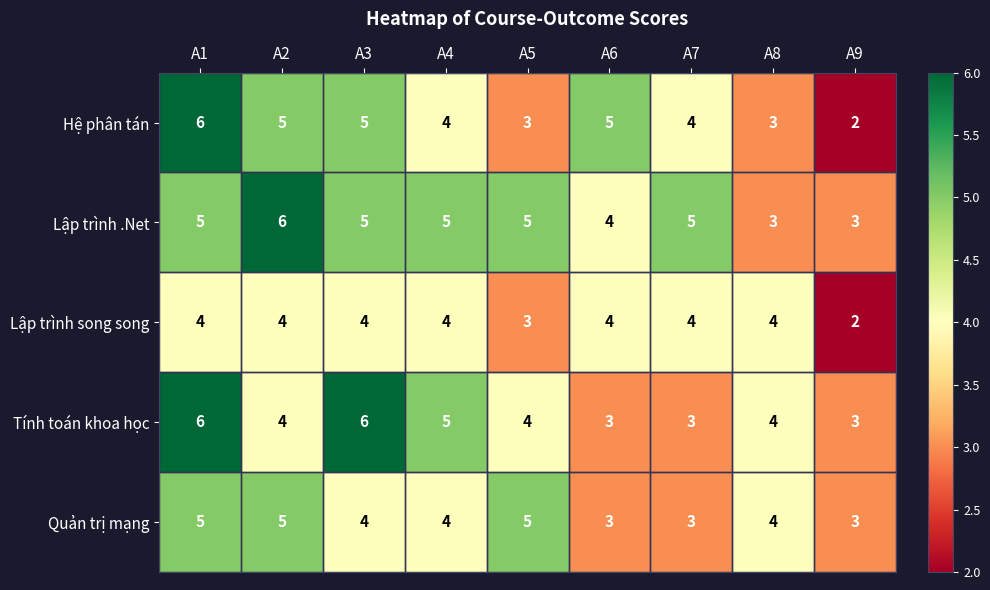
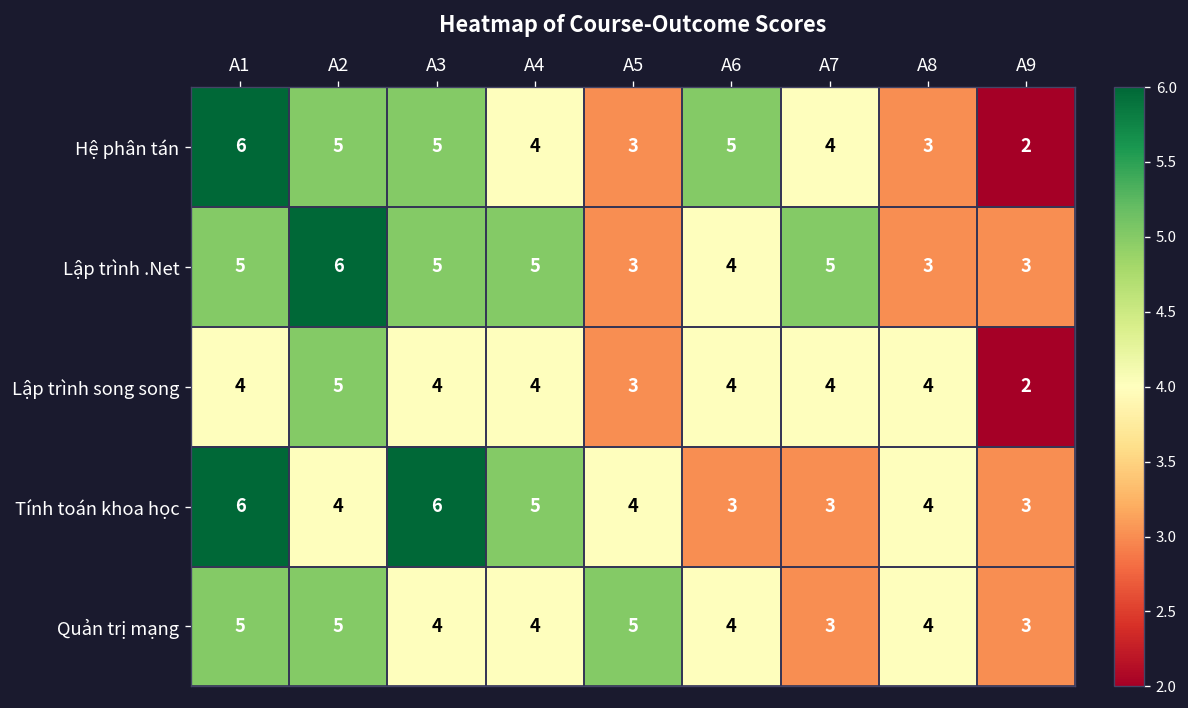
Lập trình .Net, A5: 5 -> 3
Lập trình song song, A2: 4 -> 5
Quản trị mạng, A6: 3 -> 4
